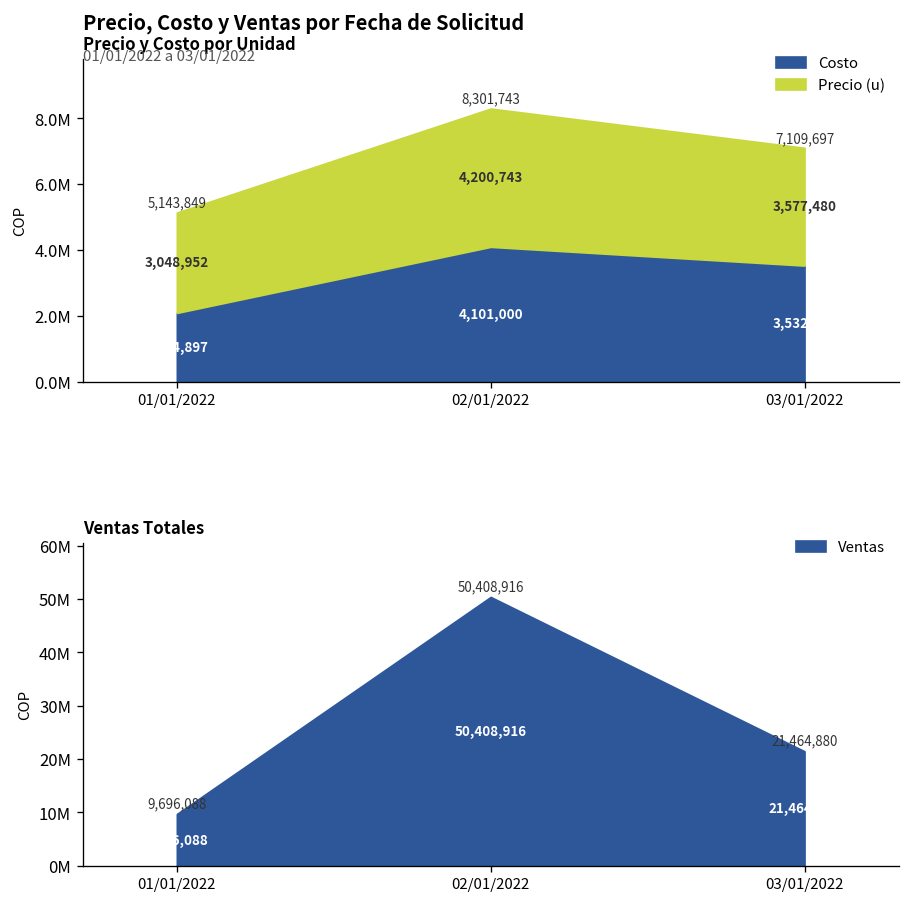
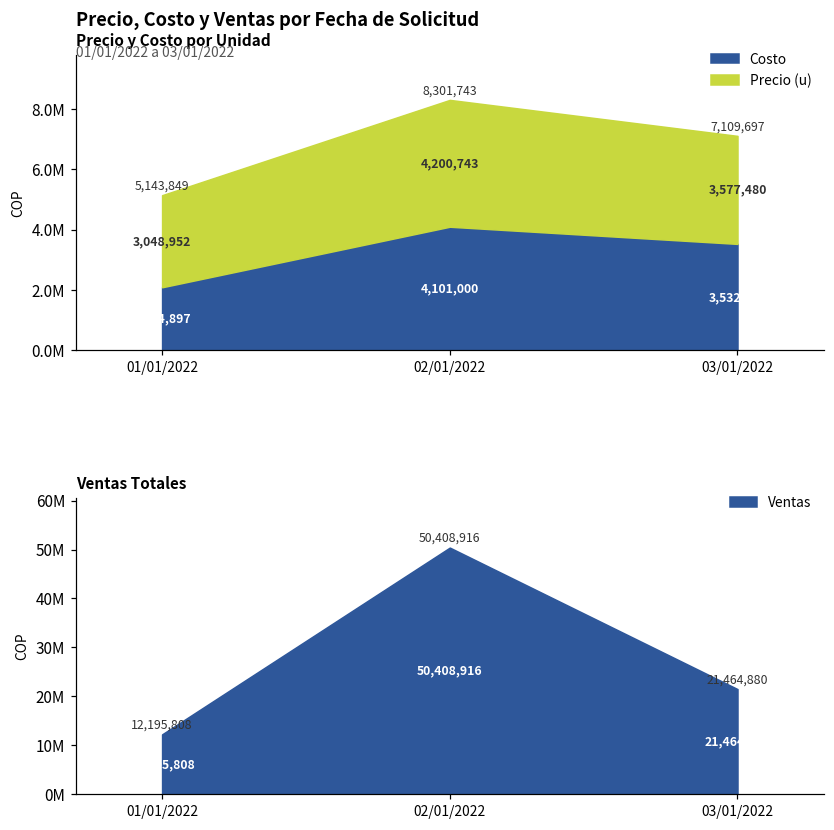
Ventas Totales, 01/01/2022: 9,696,088 -> 12,195,808
